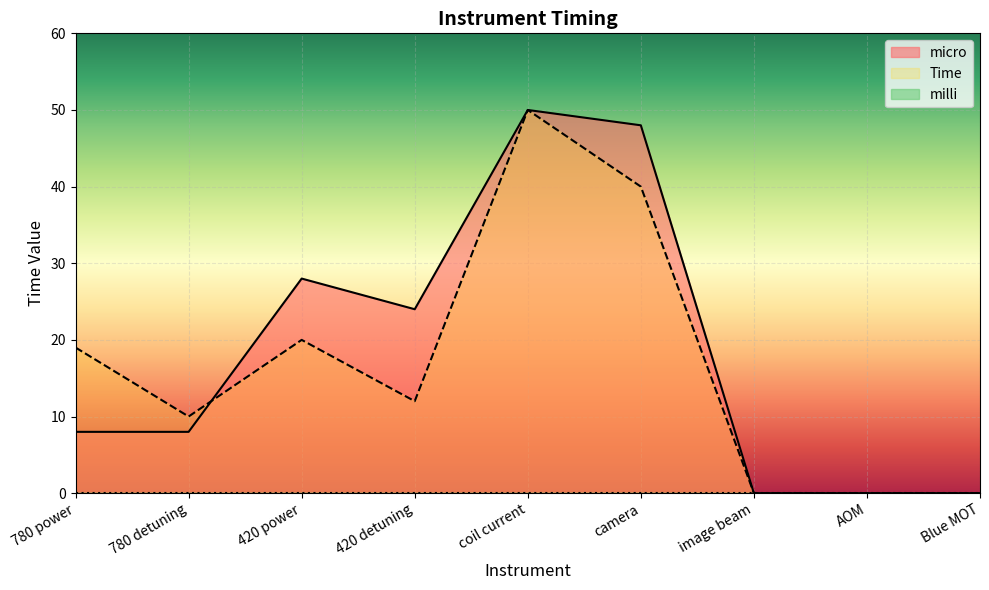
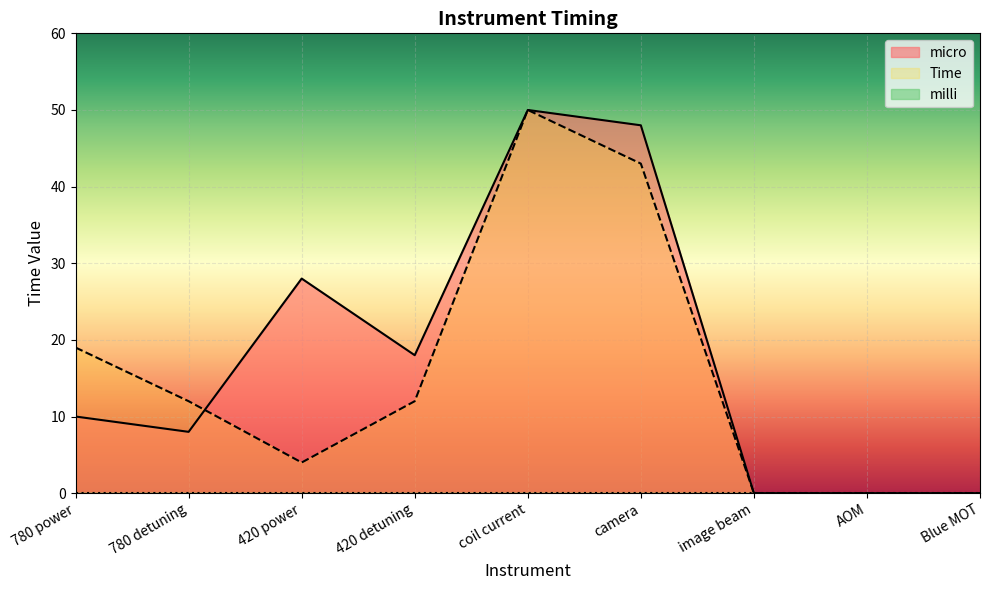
micro, 780 power: 8 -> 10
Time, 780 detuning: 10 -> 12
Time, 420 power: 20 -> 4
micro, 420 detuning: 24 -> 18
Time, camera: 40 -> 43
